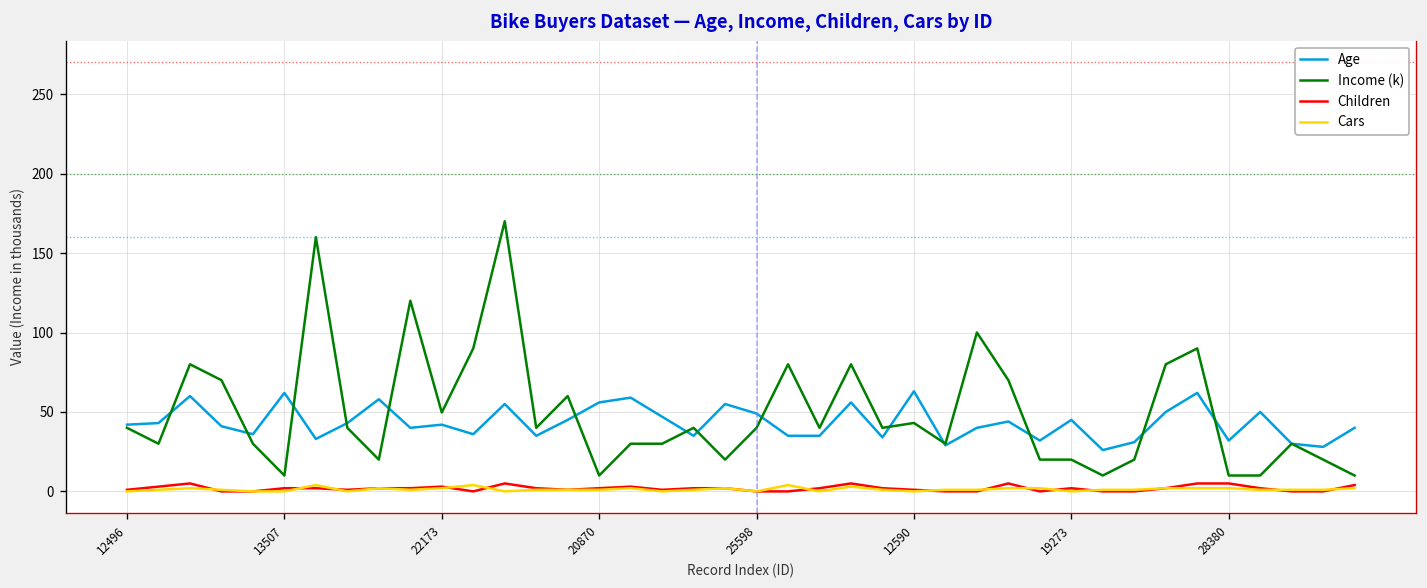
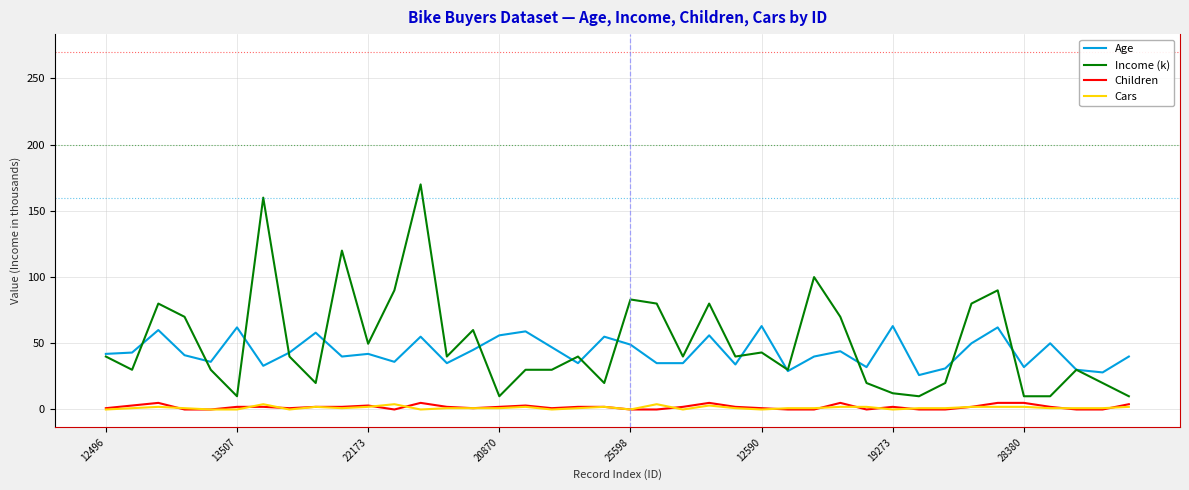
Income (k), 25598: 40 -> 83
Age, 19273: 45 -> 63
Income (k), 19273: 20 -> 12
